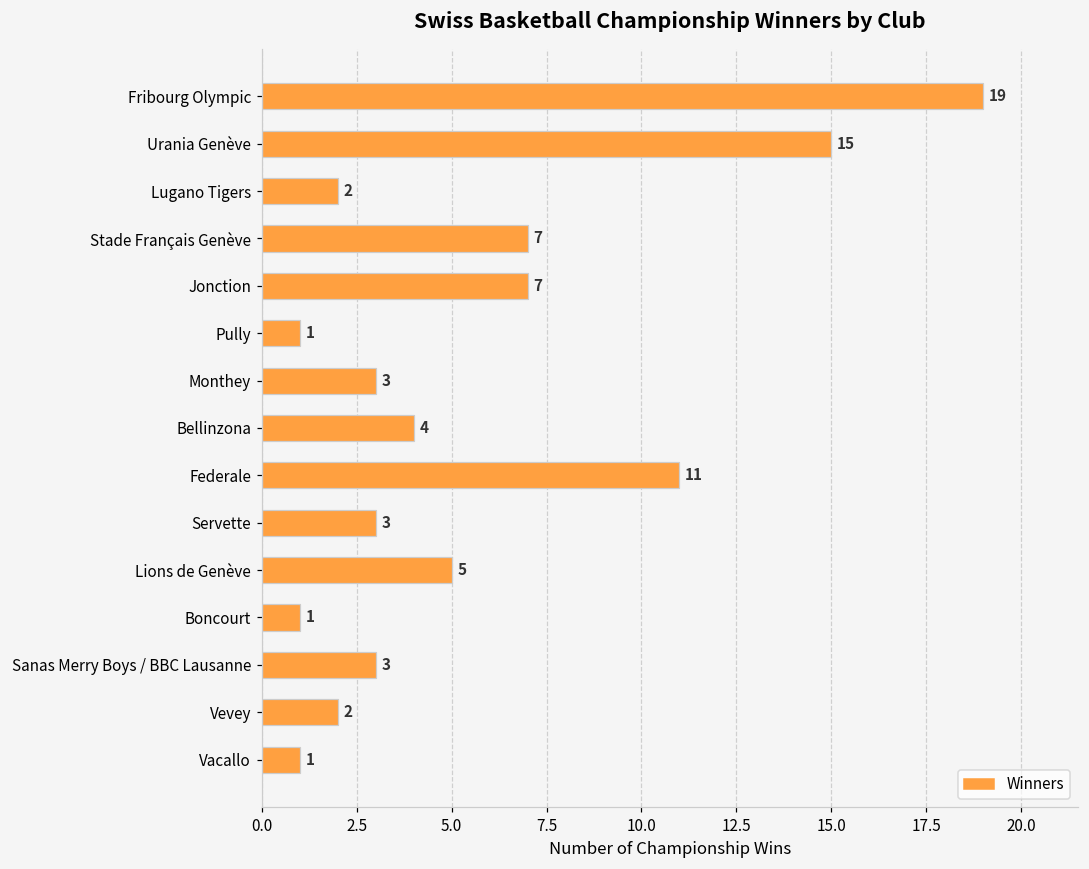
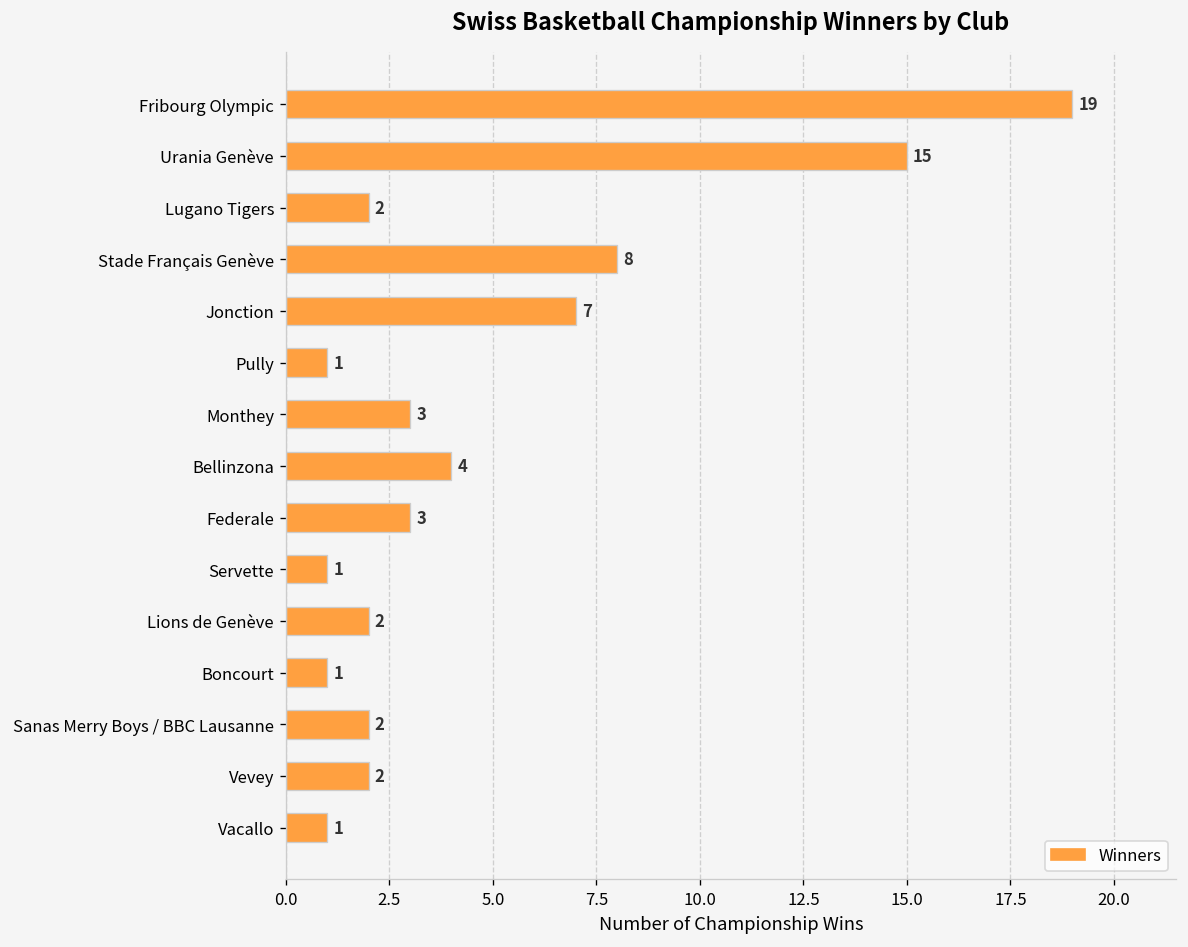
Stade Français Genève: 7 -> 8
Federale: 11 -> 3
Servette: 3 -> 1
Lions de Genève: 5 -> 2
Sanas Merry Boys / BBC Lausanne: 3 -> 2
